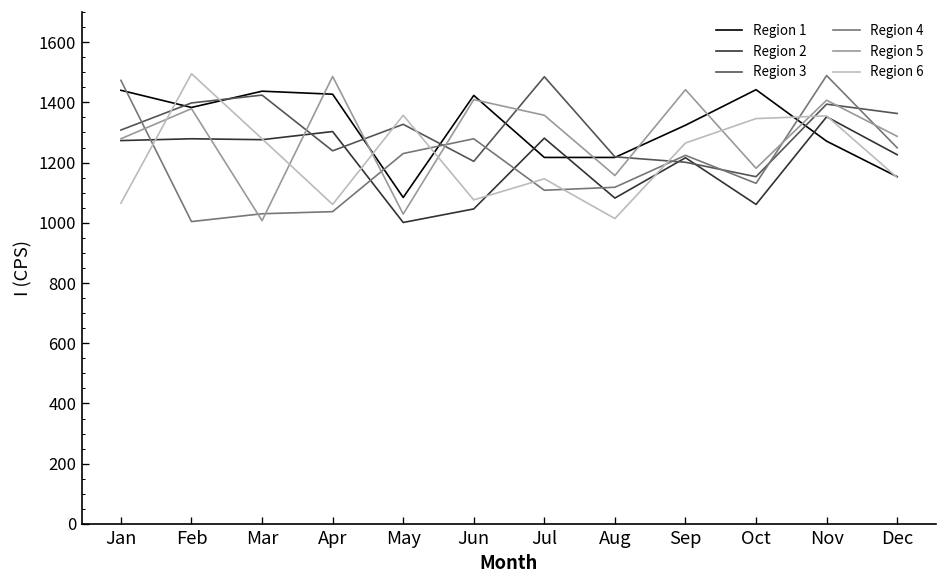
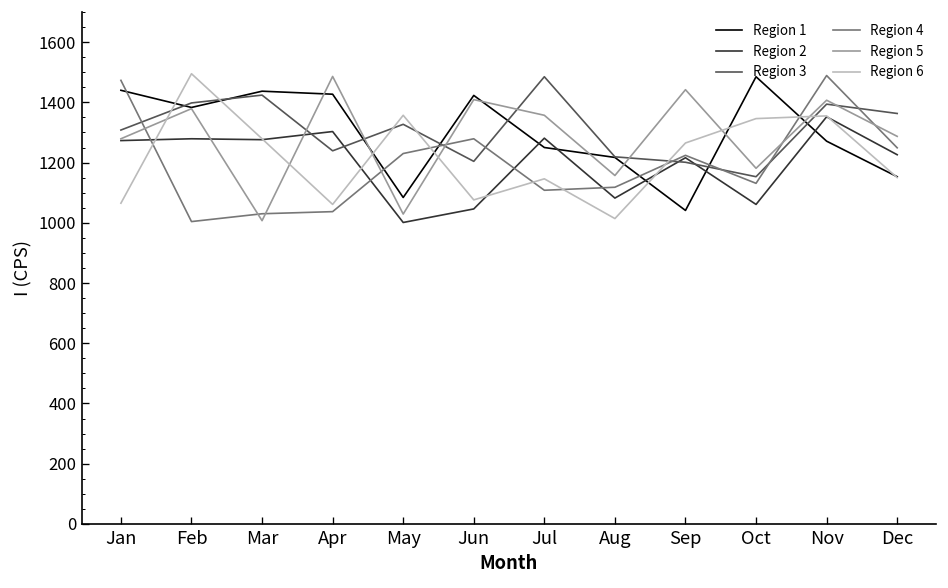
Region 1, Jul: 1220 -> 1250
Region 1, Sep: 1320 -> 1040
Region 1, Oct: 1440 -> 1490
